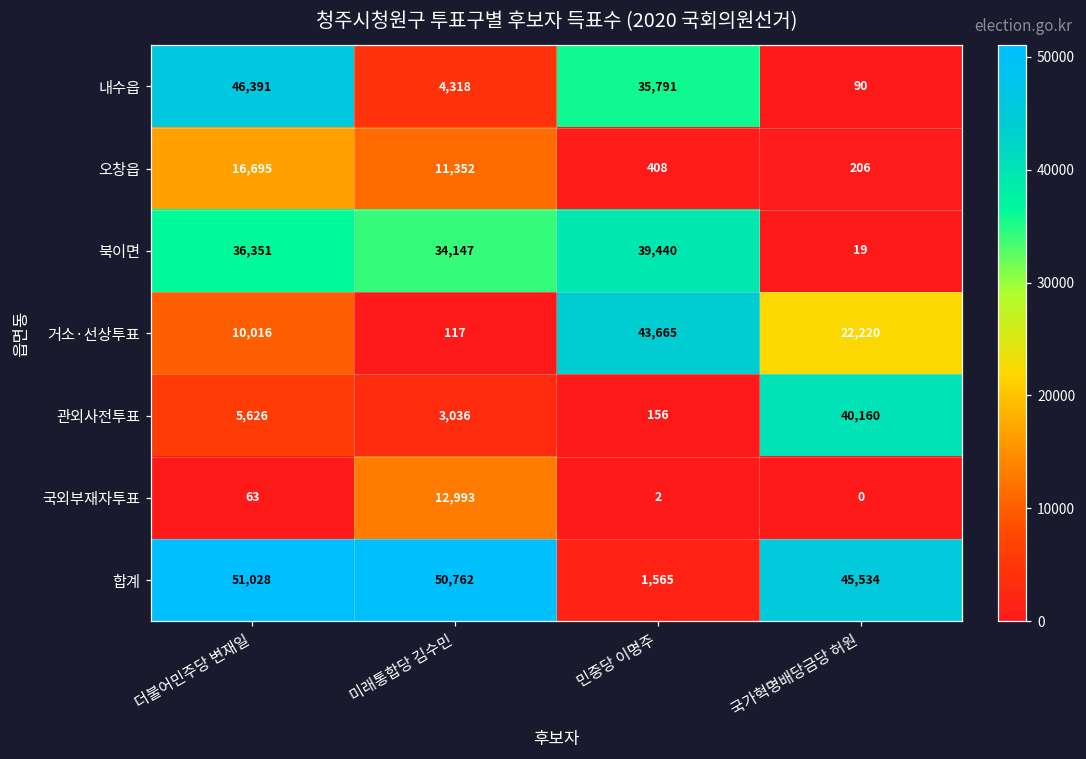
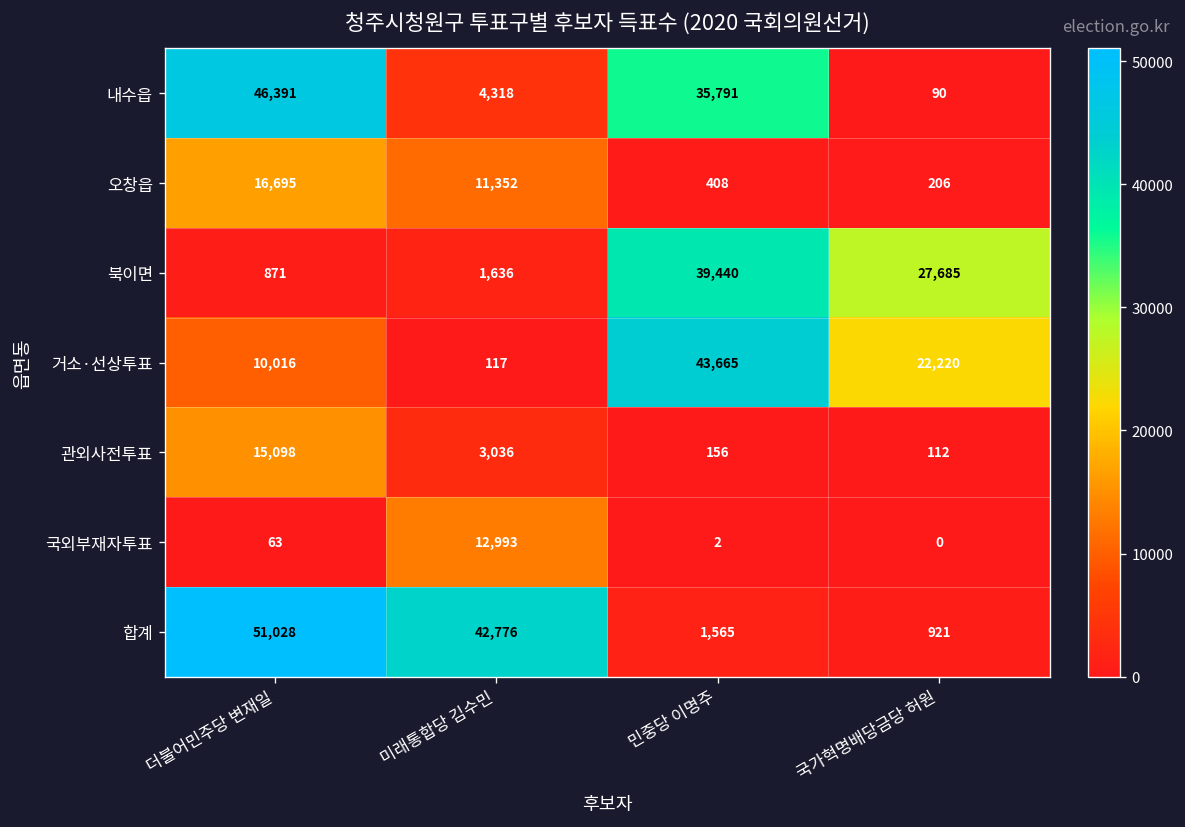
북이면, 더불어민주당 변재일: 36,351 -> 871
북이면, 미래통합당 김수민: 34,147 -> 1,636
북이면, 국가혁명배당금당 허원: 19 -> 27,685
관외사전투표, 더불어민주당 변재일: 5,626 -> 15,098
관외사전투표, 국가혁명배당금당 허원: 40,160 -> 112
합계, 미래통합당 김수민: 50,762 -> 42,776
합계, 국가혁명배당금당 허원: 45,534 -> 921
